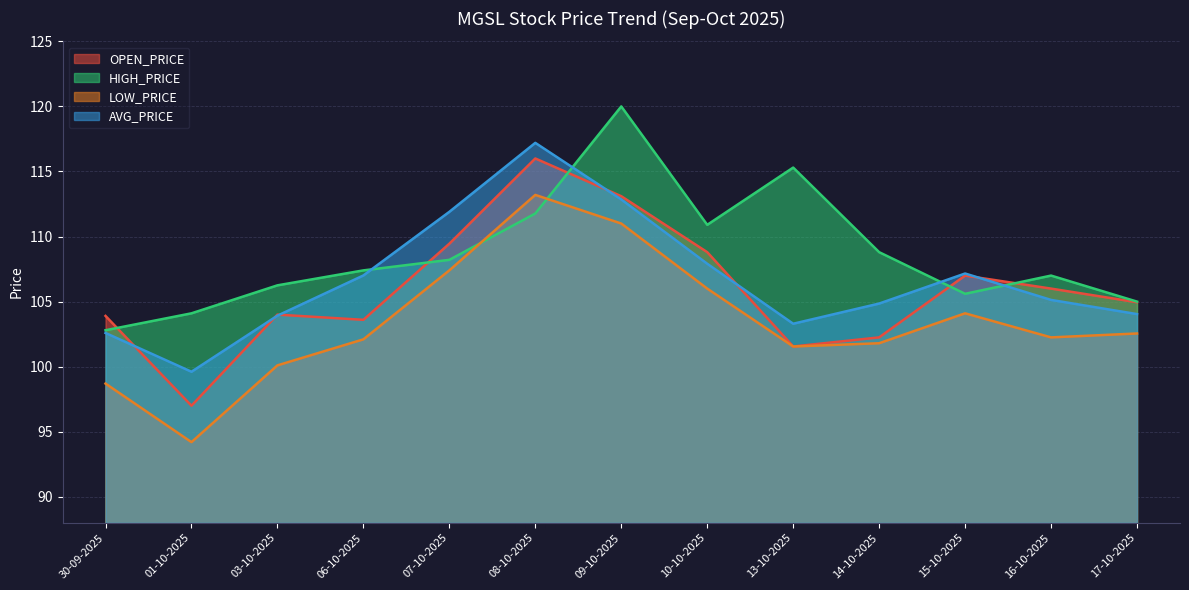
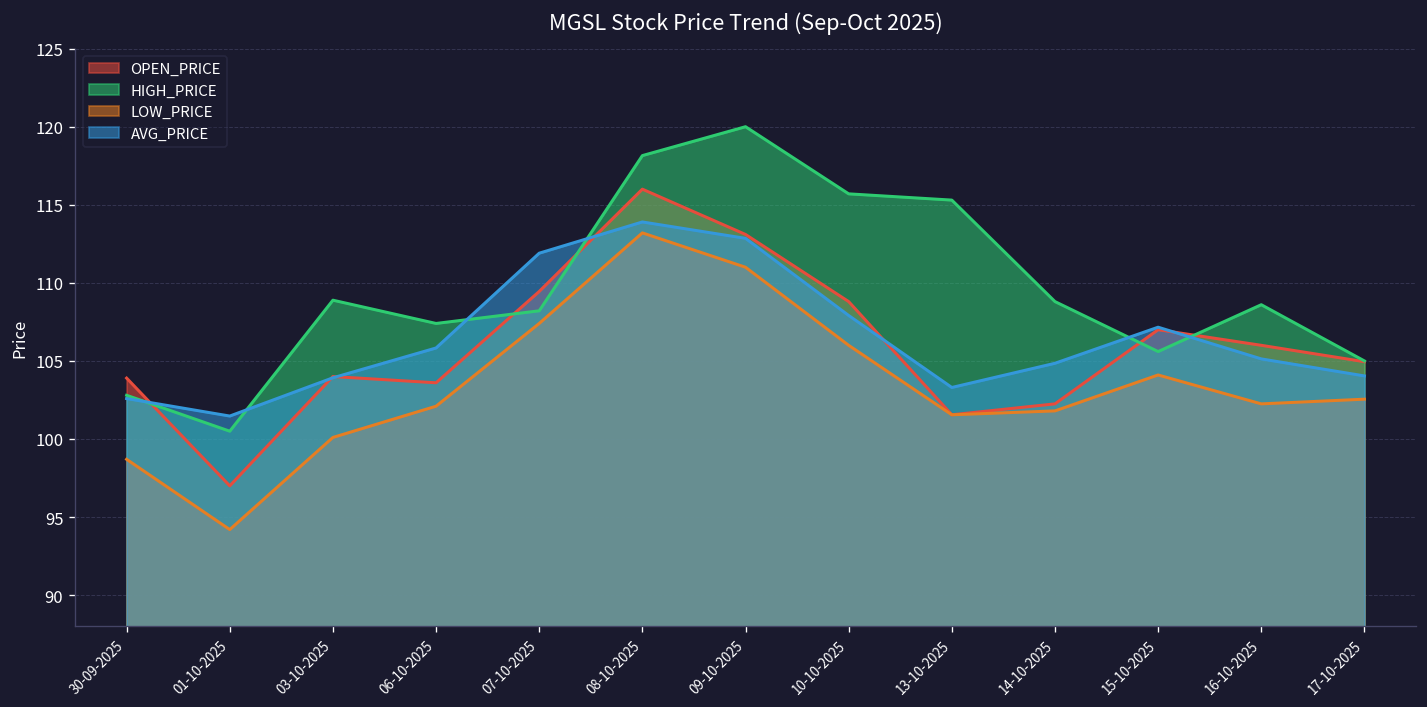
HIGH_PRICE, 01-10-2025: 104.1 -> 100.5
AVG_PRICE, 01-10-2025: 99.6 -> 101.5
HIGH_PRICE, 03-10-2025: 106.3 -> 108.9
AVG_PRICE, 06-10-2025: 107.0 -> 105.8
HIGH_PRICE, 08-10-2025: 111.8 -> 118.2
AVG_PRICE, 08-10-2025: 117.2 -> 113.9
HIGH_PRICE, 10-10-2025: 110.9 -> 115.7
HIGH_PRICE, 16-10-2025: 107.0 -> 108.6
